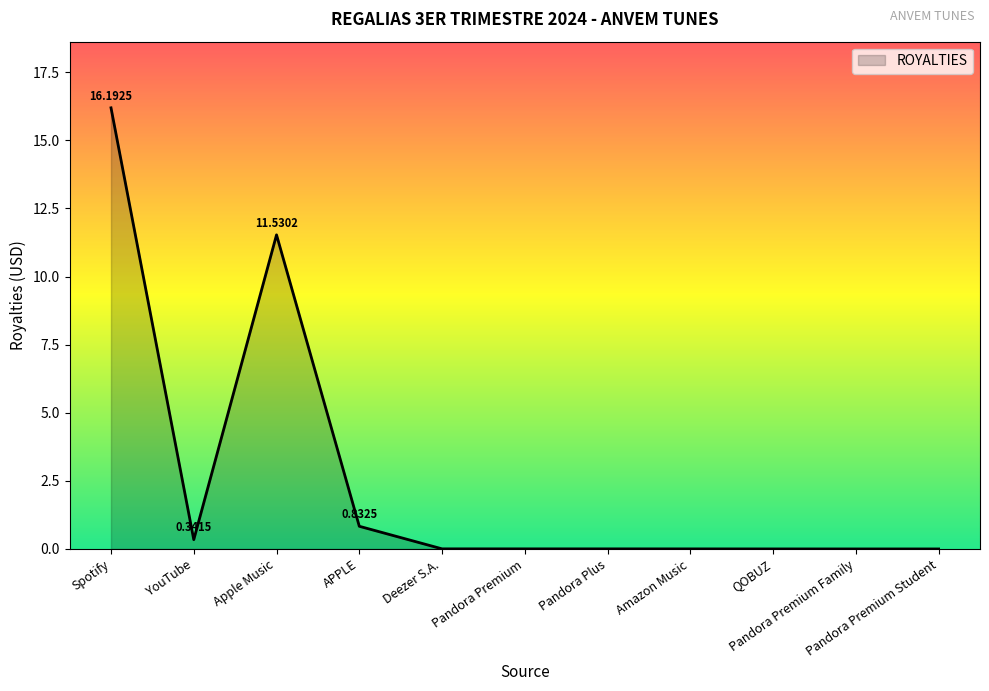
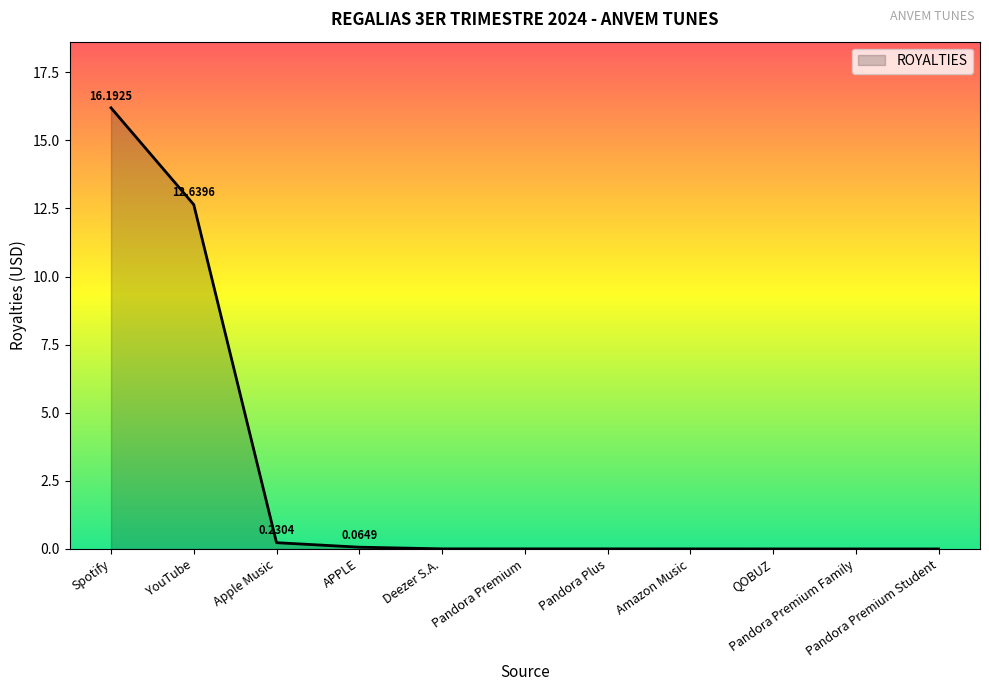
YouTube: 0.3415 -> 12.6396
Apple Music: 11.5302 -> 0.2304
APPLE: 0.8325 -> 0.0649
